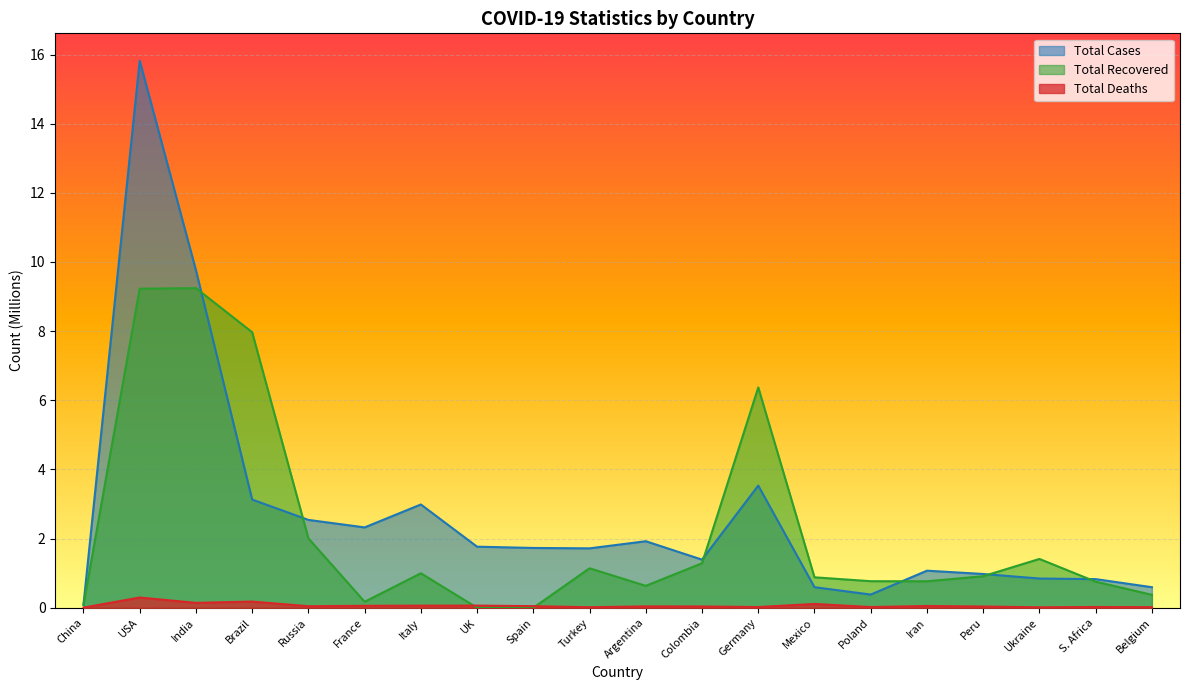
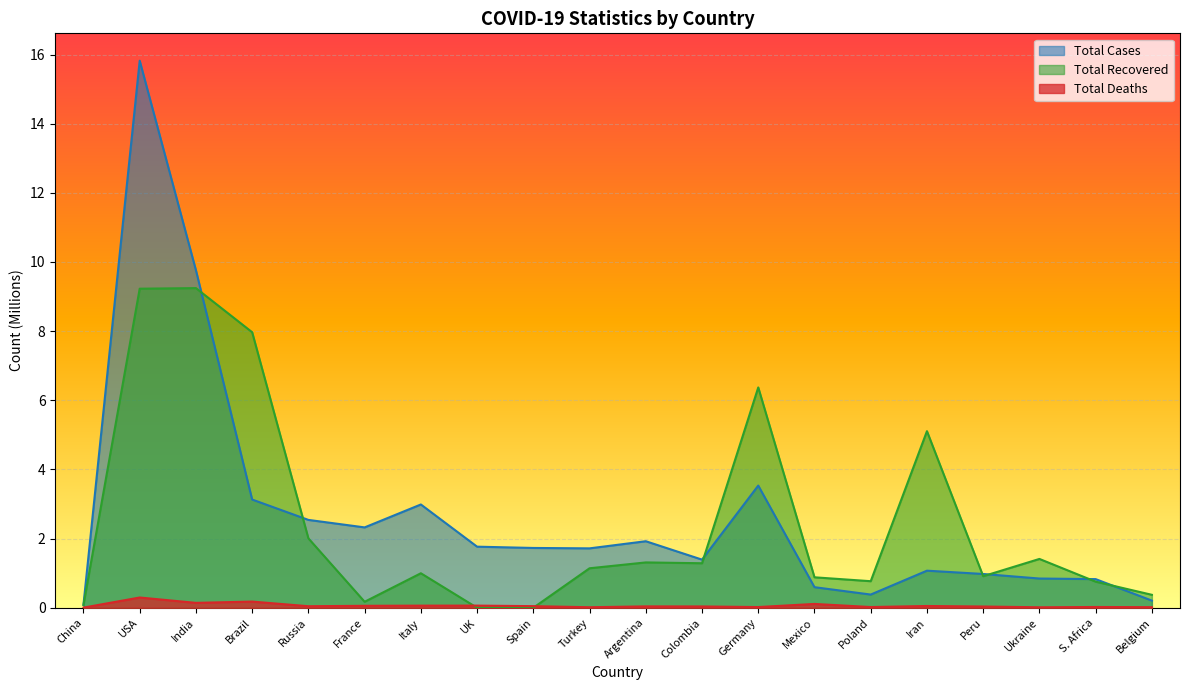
Total Recovered, Argentina: 0.6 -> 1.3
Total Recovered, Iran: 0.8 -> 5.1
Total Cases, Belgium: 0.6 -> 0.2
